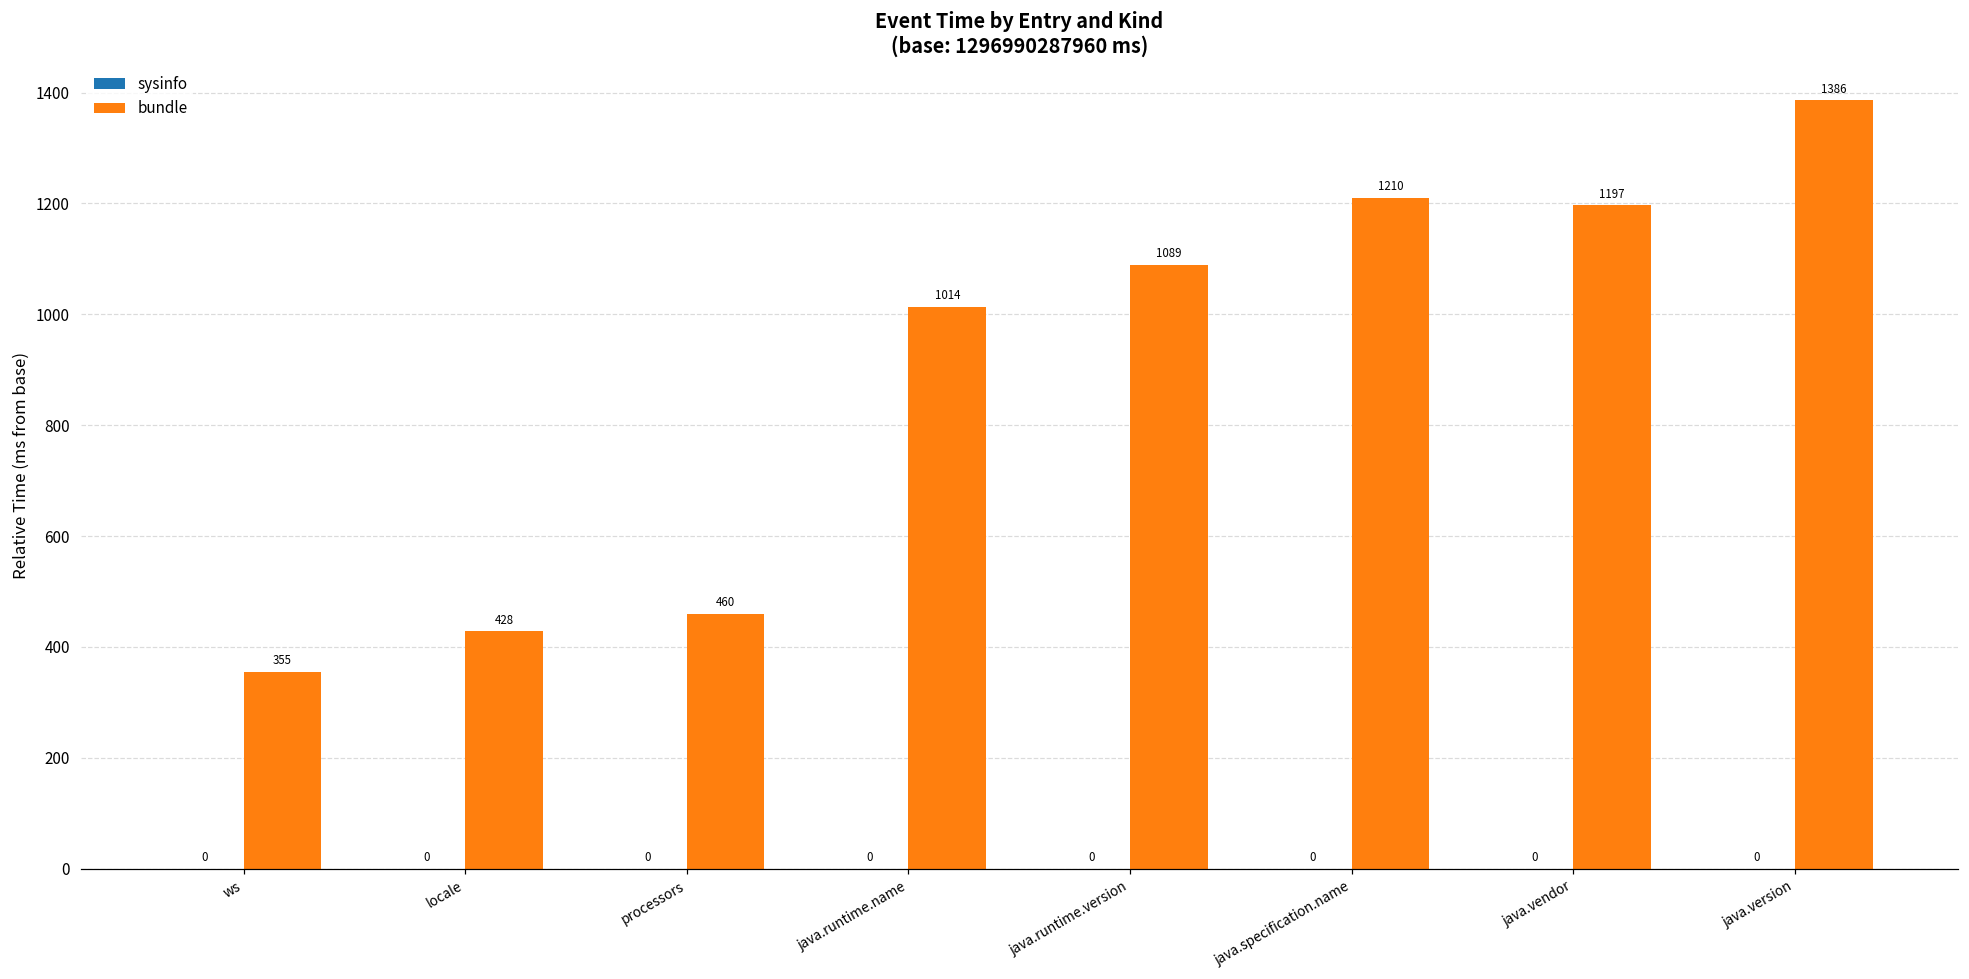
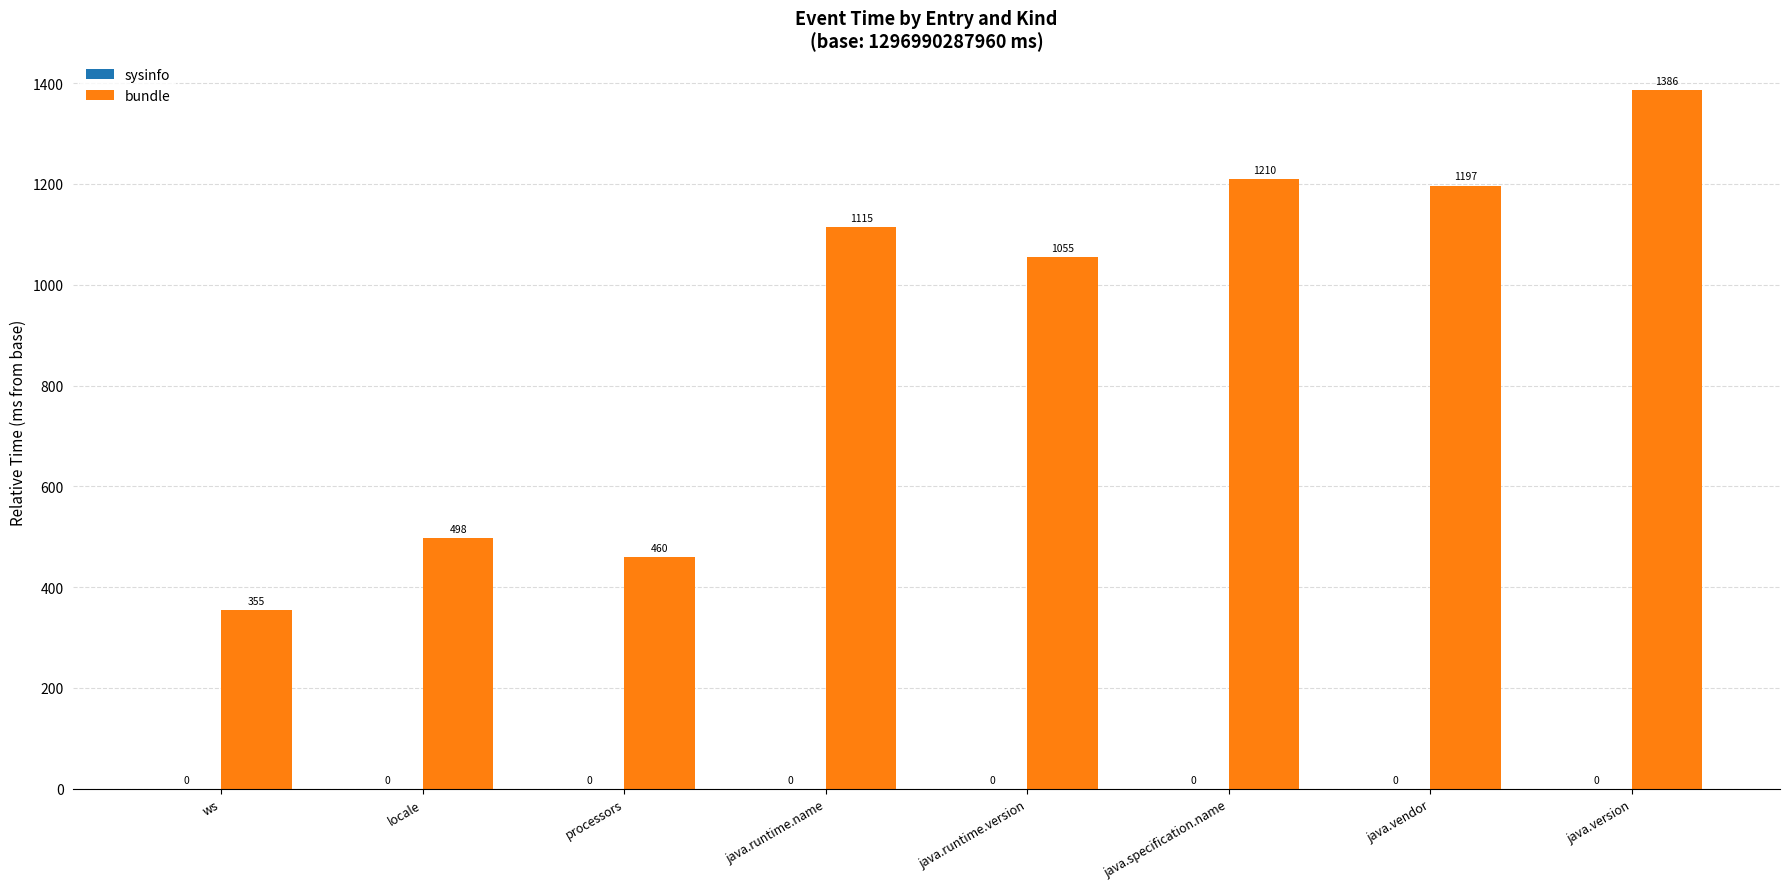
bundle, locale: 428 -> 498
bundle, java.runtime.name: 1014 -> 1115
bundle, java.runtime.version: 1089 -> 1055
